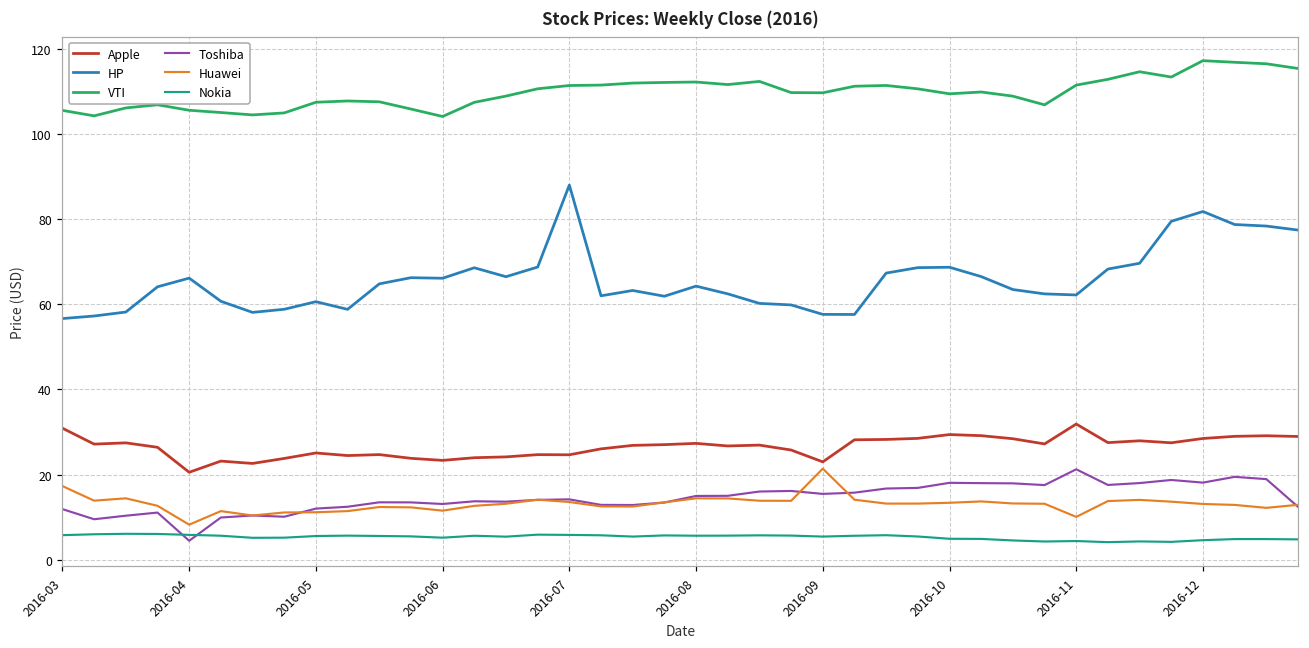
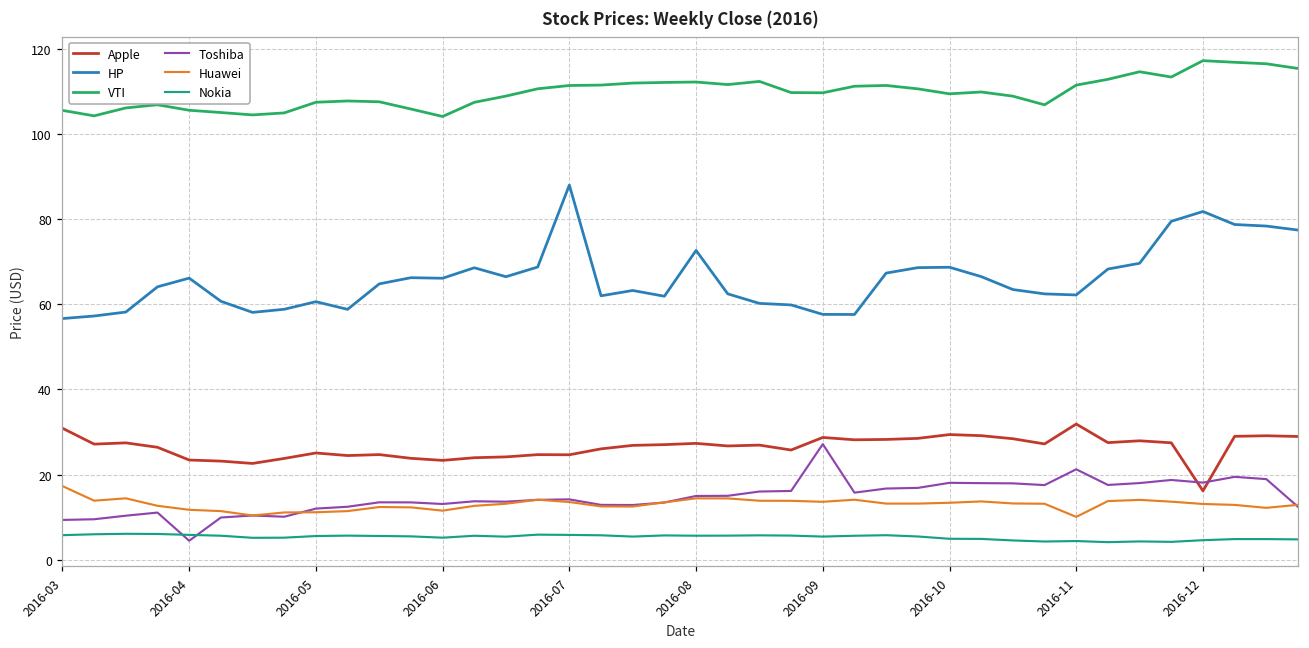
Toshiba, 2016-03: 12 -> 9
Apple, 2016-04: 21 -> 23
Huawei, 2016-04: 8 -> 12
HP, 2016-08: 64 -> 73
Apple, 2016-09: 23 -> 29
Toshiba, 2016-09: 15 -> 27
Huawei, 2016-09: 21 -> 14
Apple, 2016-12: 28 -> 16
